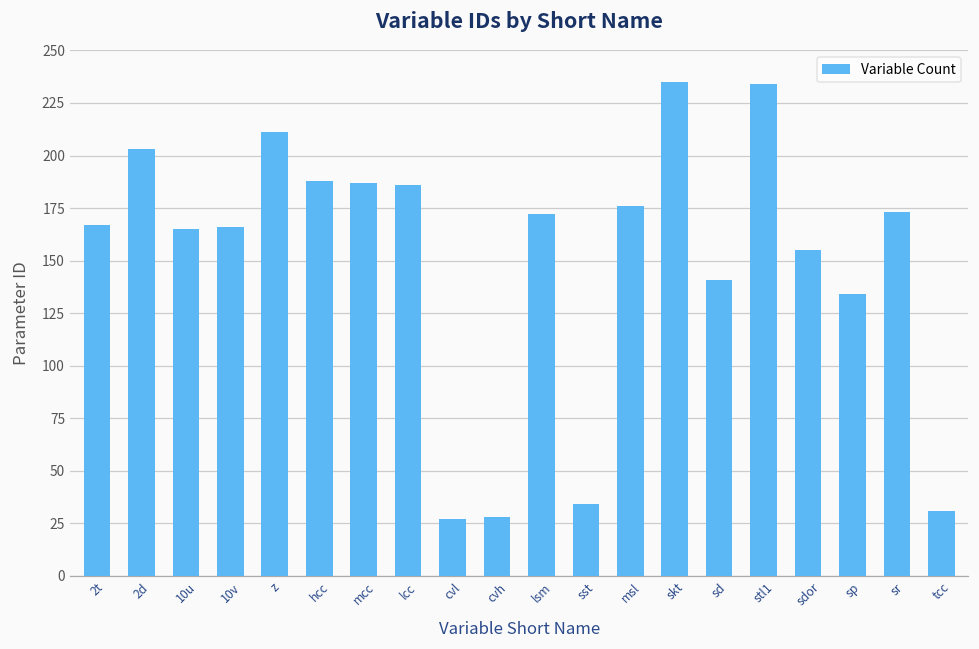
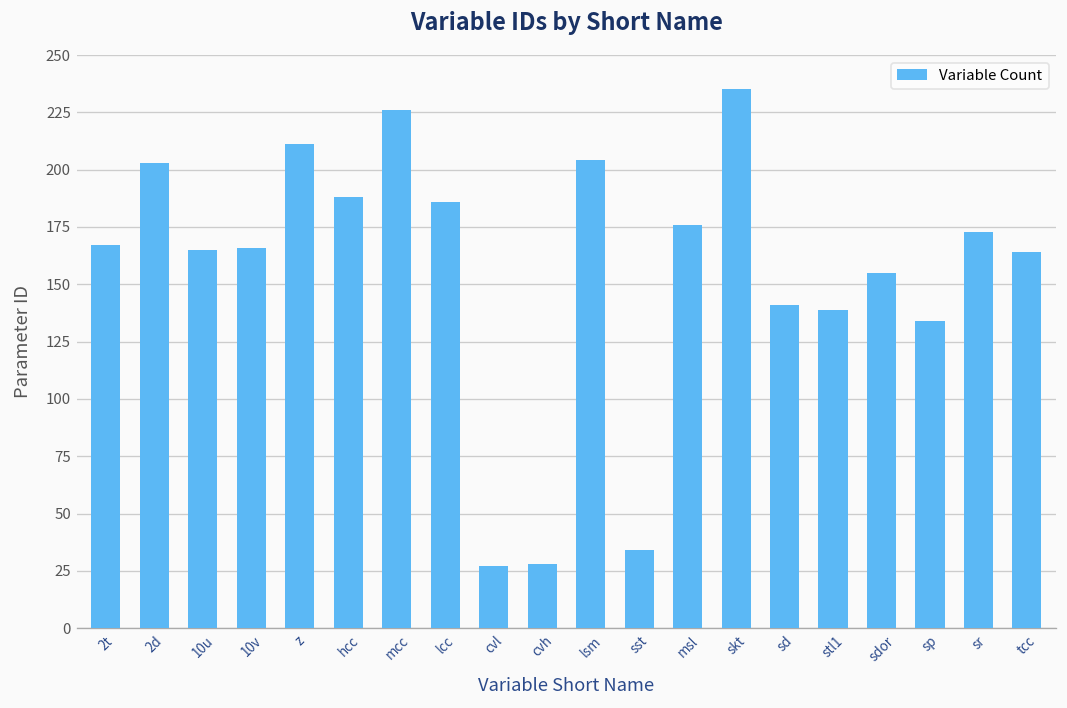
mcc: 187 -> 226
lsm: 172 -> 204
stl1: 234 -> 139
tcc: 31 -> 164
